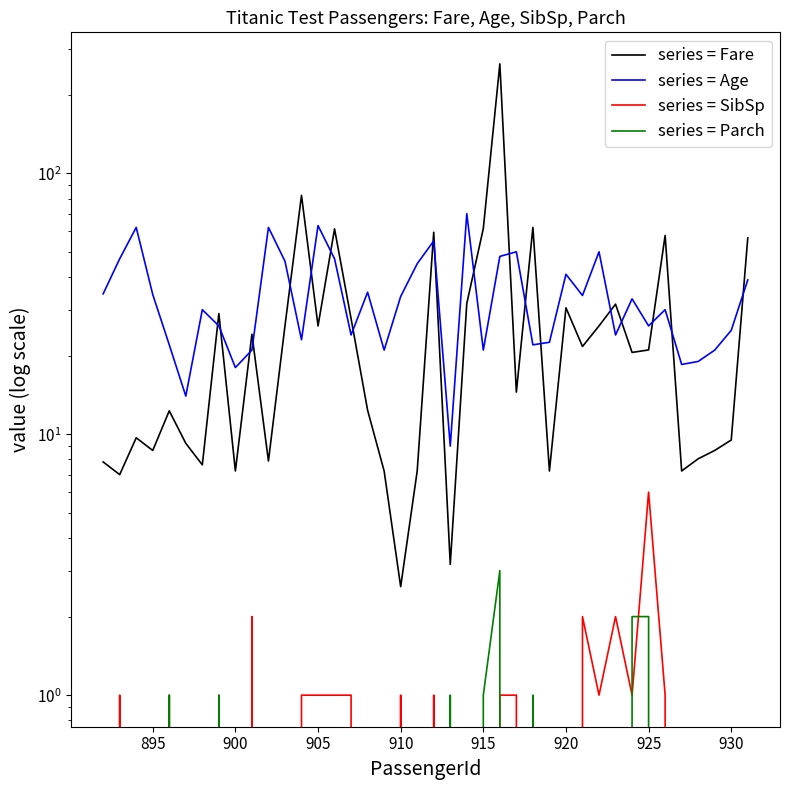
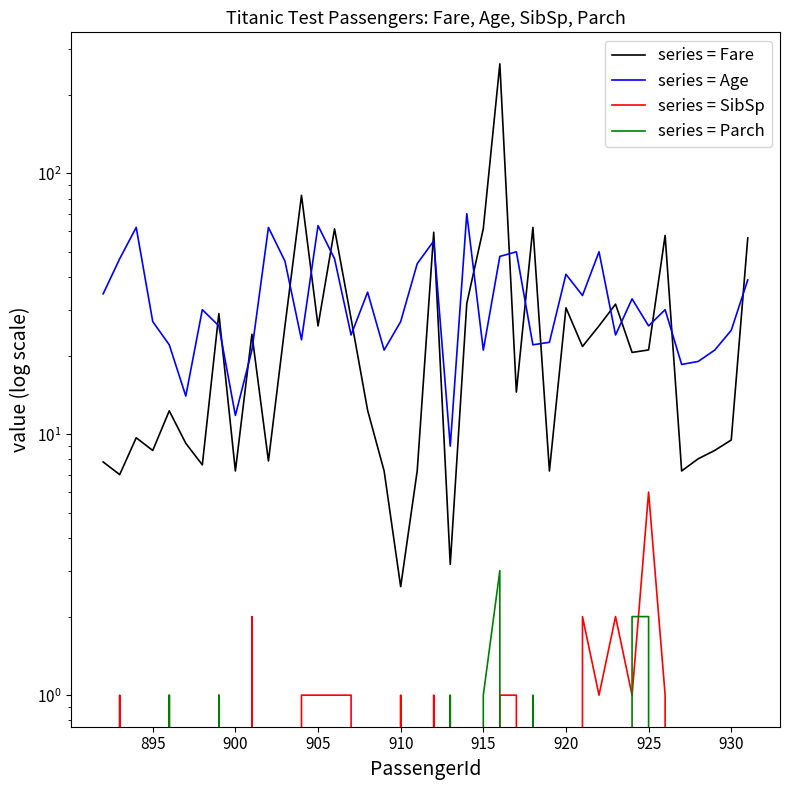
series = Age, 895: 34 -> 27
series = Age, 900: 18 -> 12
series = Age, 910: 34 -> 27
